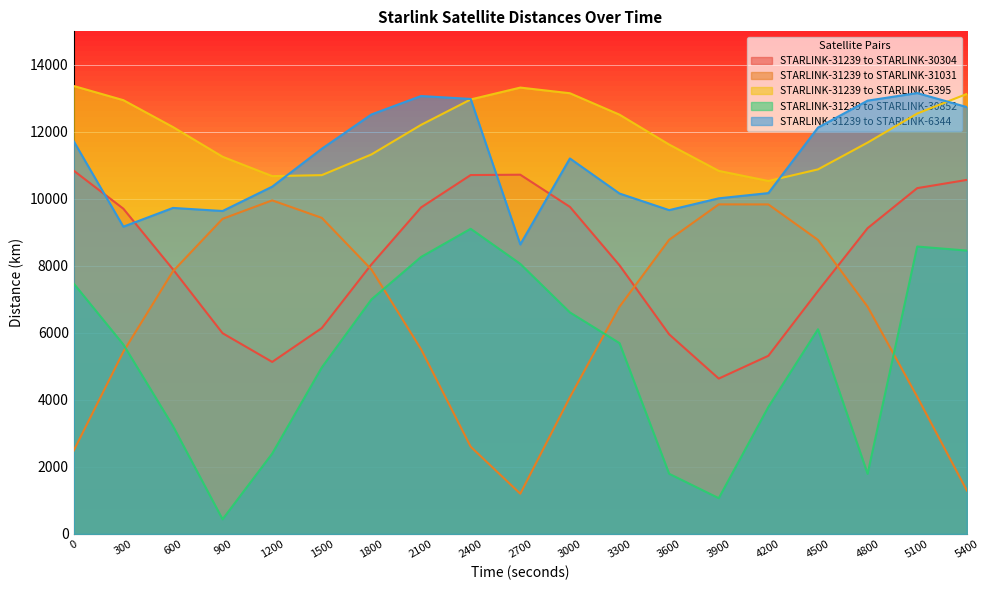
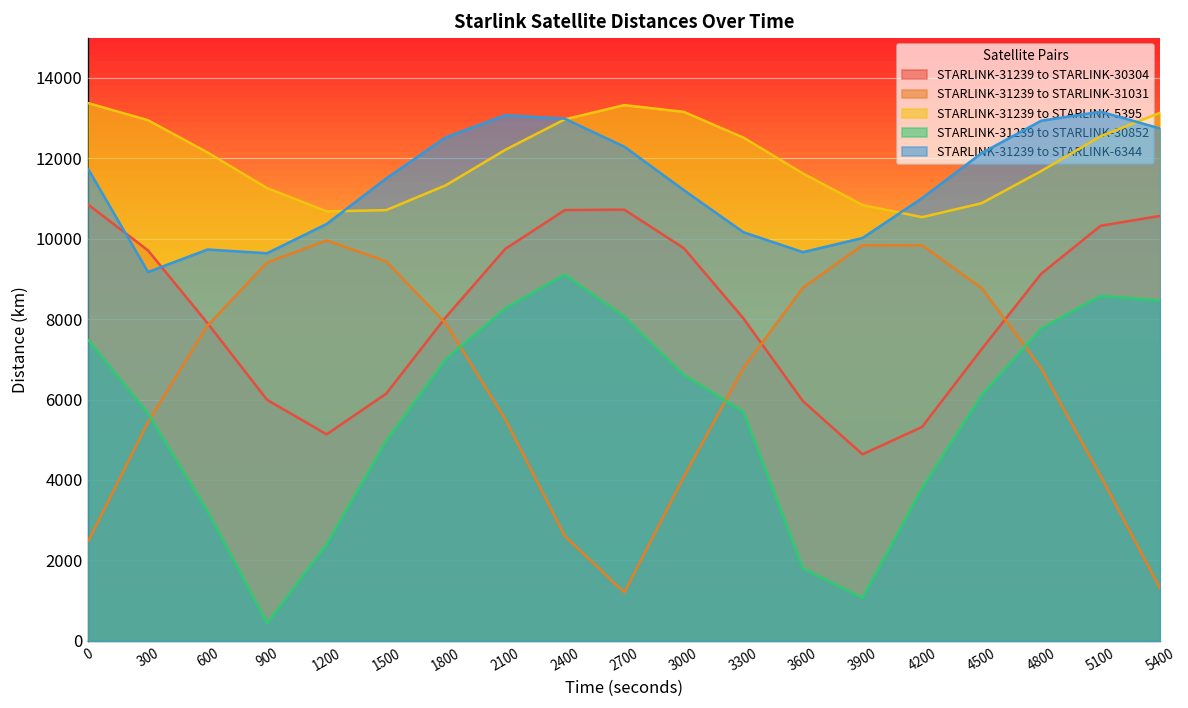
STARLINK-31239 to STARLINK-6344, 2700: 8600 -> 12300
STARLINK-31239 to STARLINK-6344, 4200: 10200 -> 11000
STARLINK-31239 to STARLINK-30852, 4800: 1800 -> 7800
